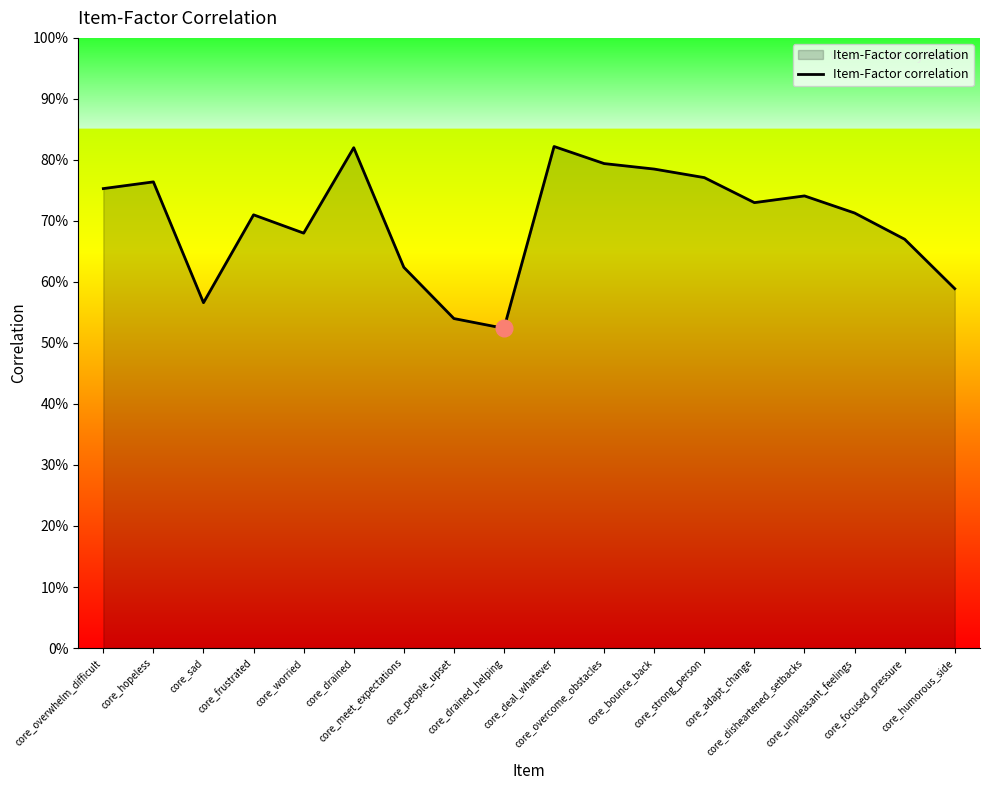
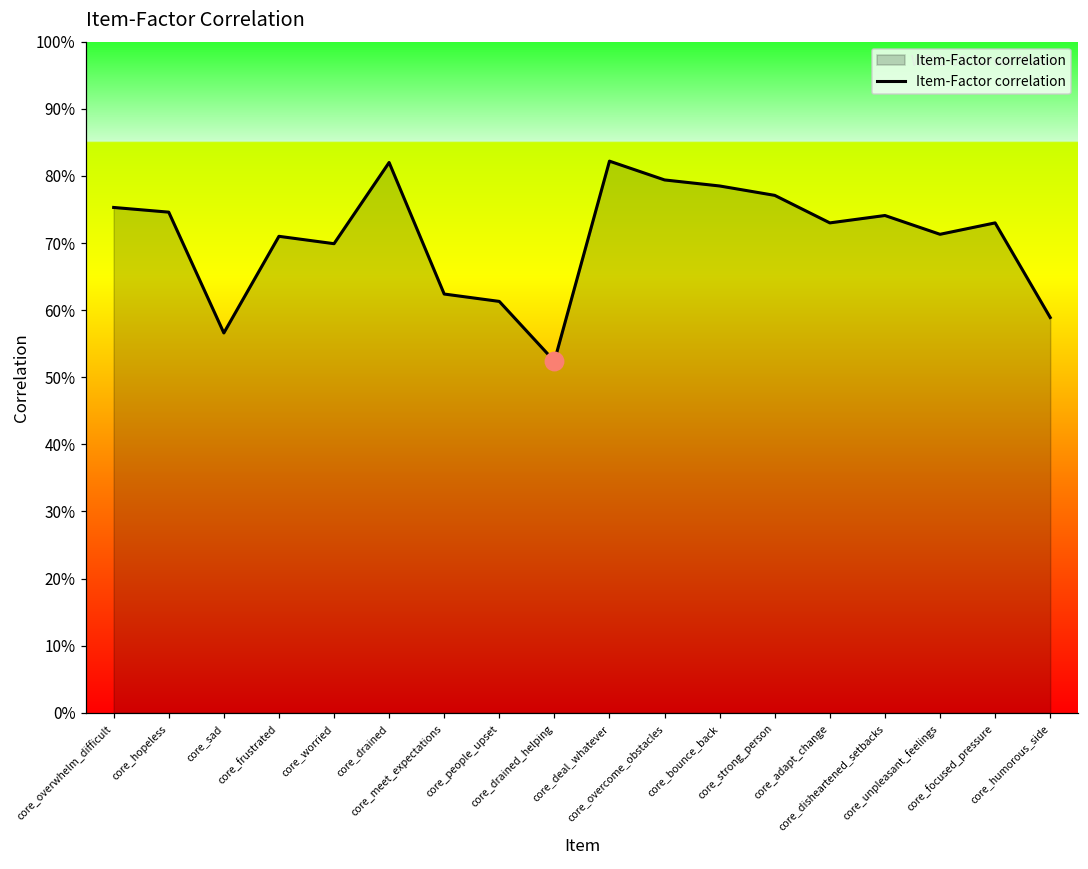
Item-Factor correlation, core_hopeless: 76% -> 75%
Item-Factor correlation, core_worried: 68% -> 70%
Item-Factor correlation, core_people_upset: 54% -> 61%
Item-Factor correlation, core_focused_pressure: 67% -> 73%
